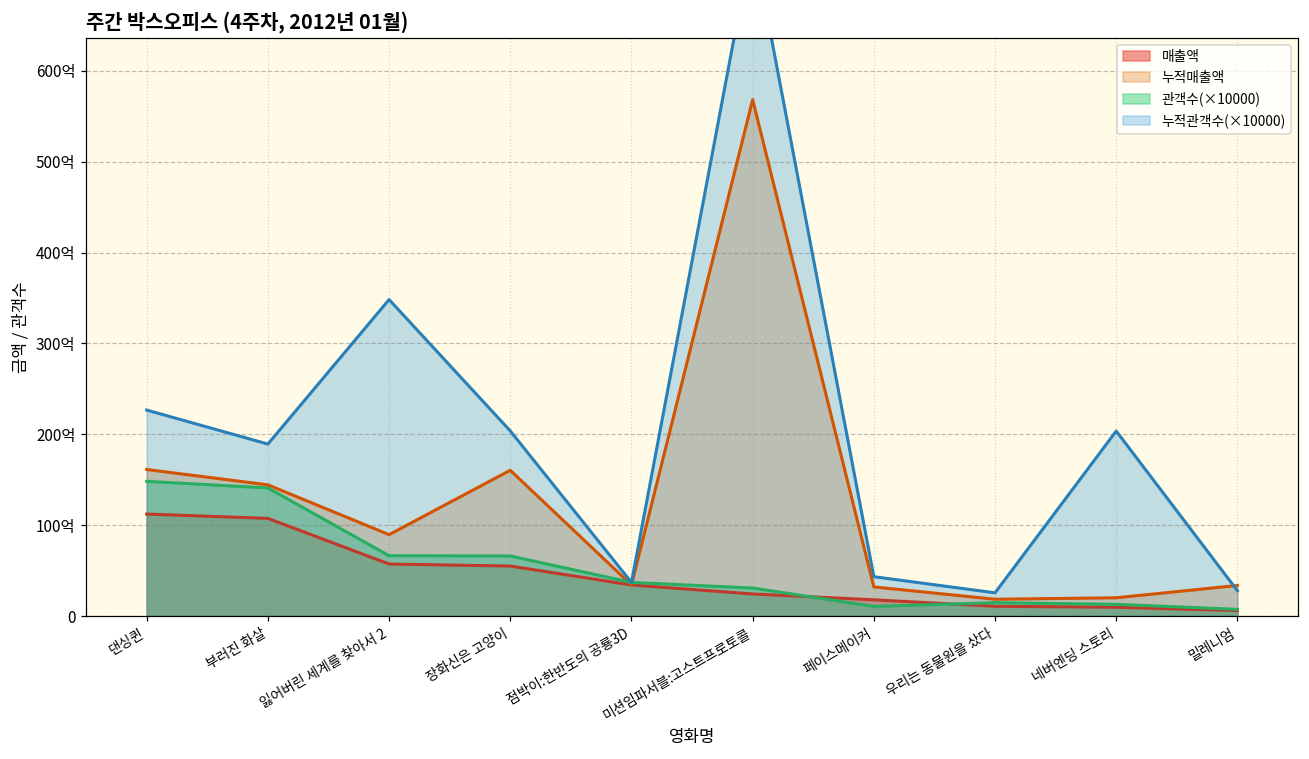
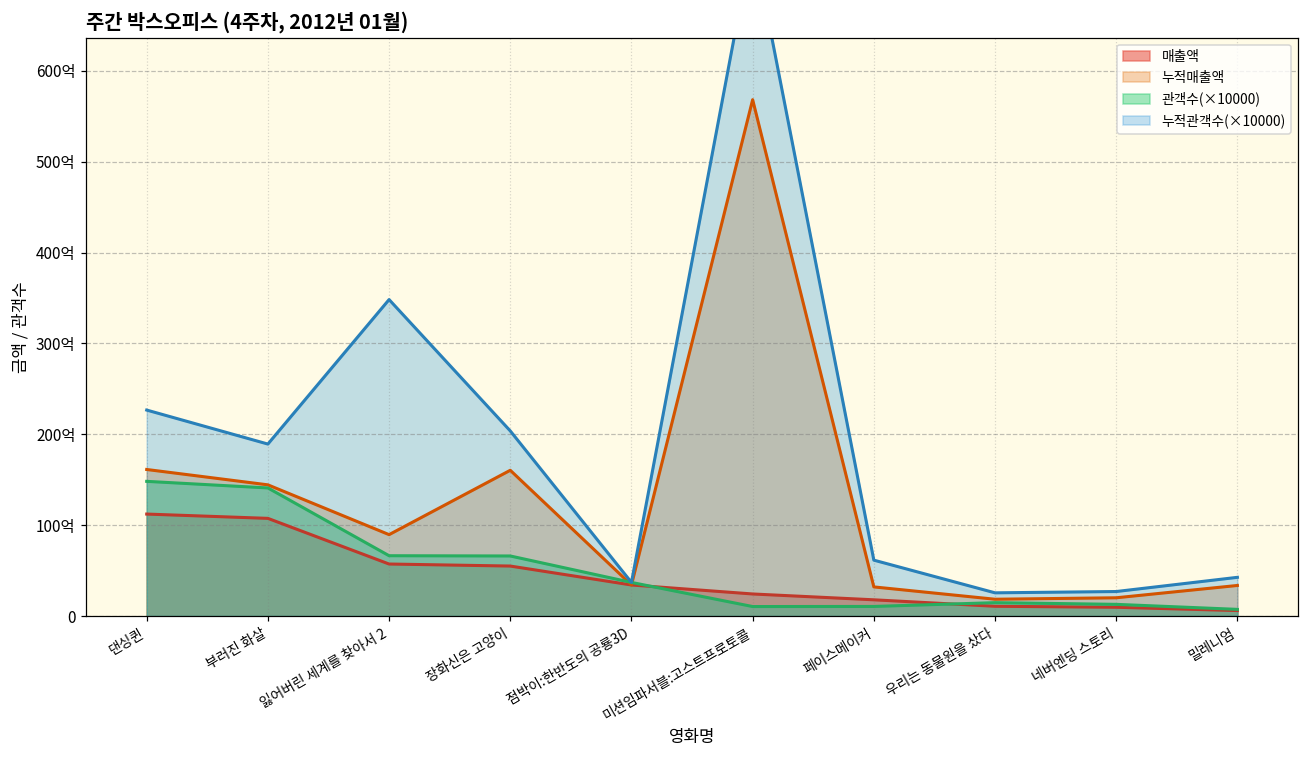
관객수(×10000), 미션임파서블:고스트프로토콜: 30억 -> 10억
누적관객수(×10000), 페이스메이커: 40억 -> 60억
누적관객수(×10000), 네버엔딩 스토리: 200억 -> 30억
누적관객수(×10000), 밀레니엄: 30억 -> 40억
